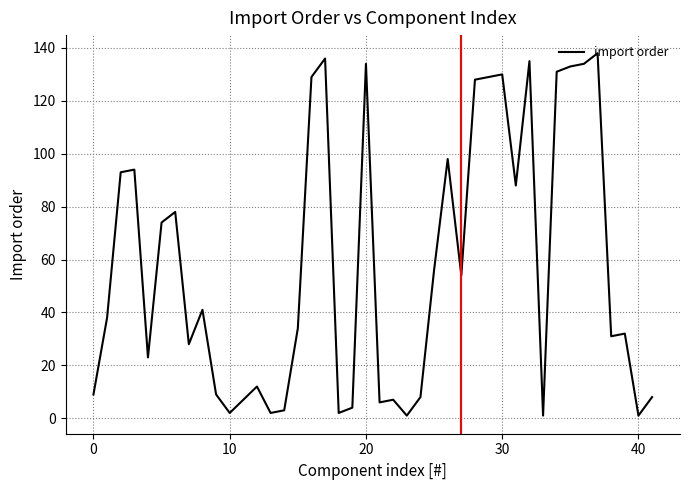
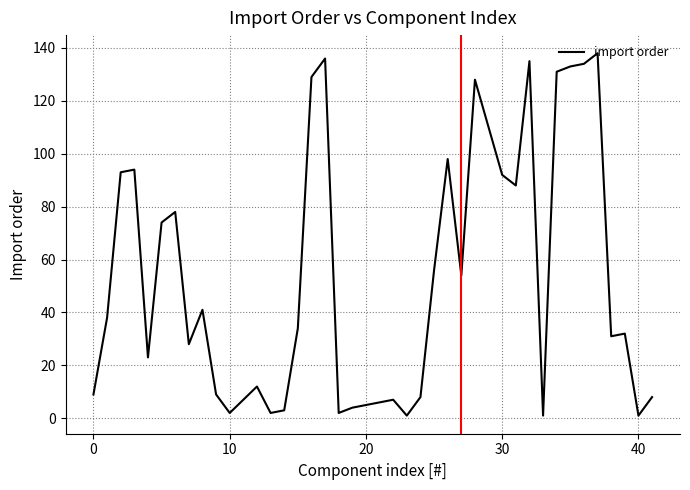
20: 134 -> 5
30: 130 -> 92
